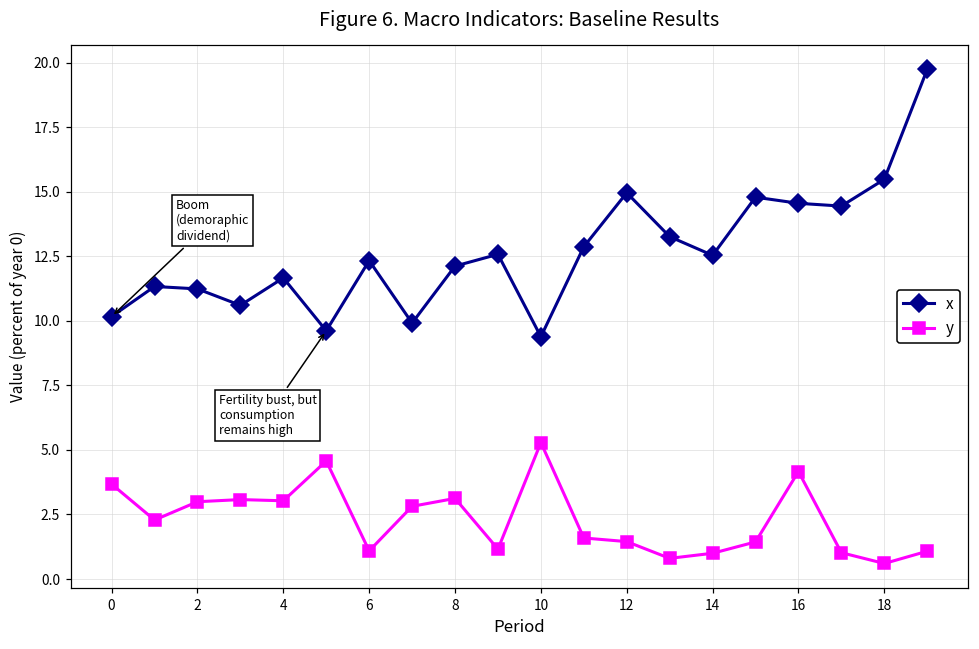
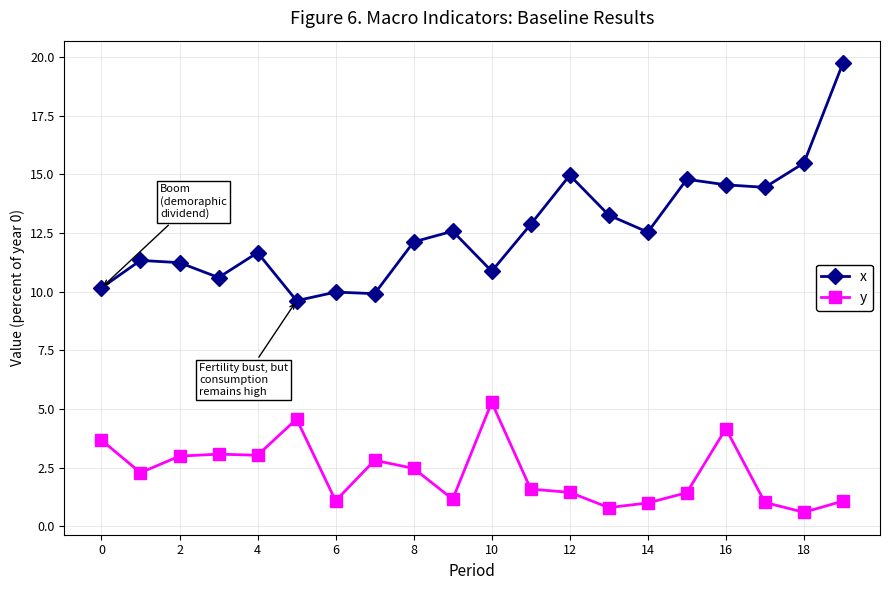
x, 6: 12.3 -> 10.0
y, 8: 3.1 -> 2.5
x, 10: 9.4 -> 10.9
